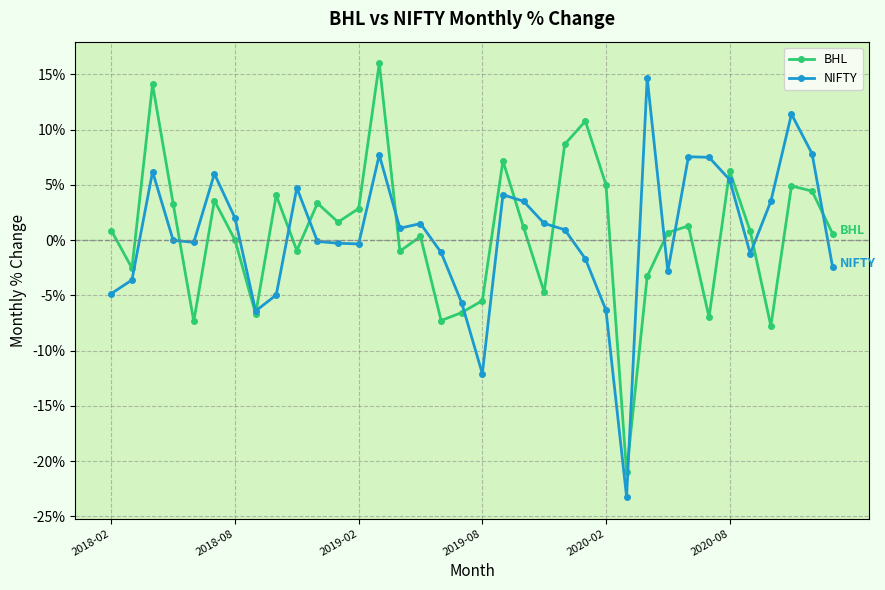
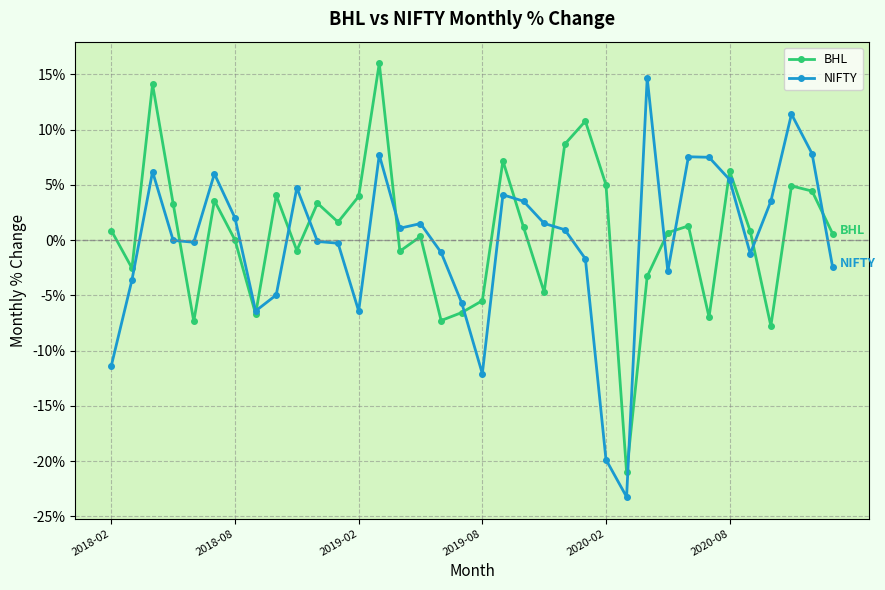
NIFTY, 2018-02: -4.9% -> -11.4%
BHL, 2019-02: 2.8% -> 3.9%
NIFTY, 2019-02: -0.4% -> -6.4%
NIFTY, 2020-02: -6.4% -> -19.9%
